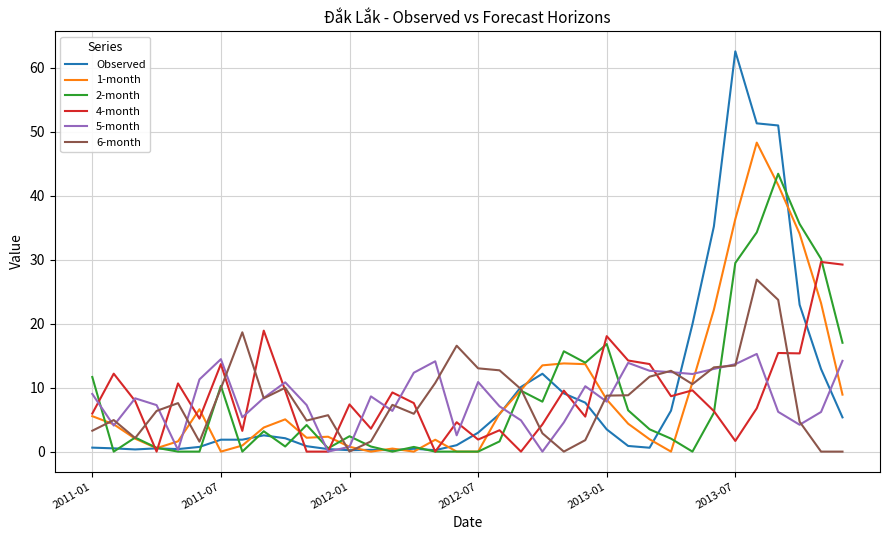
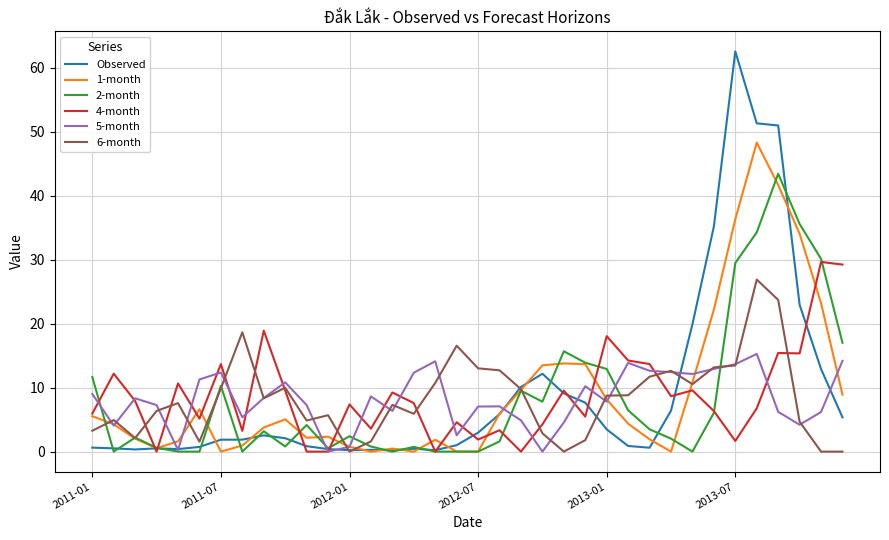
5-month, 2011-07: 14 -> 12
5-month, 2012-07: 11 -> 7
2-month, 2013-01: 17 -> 13
